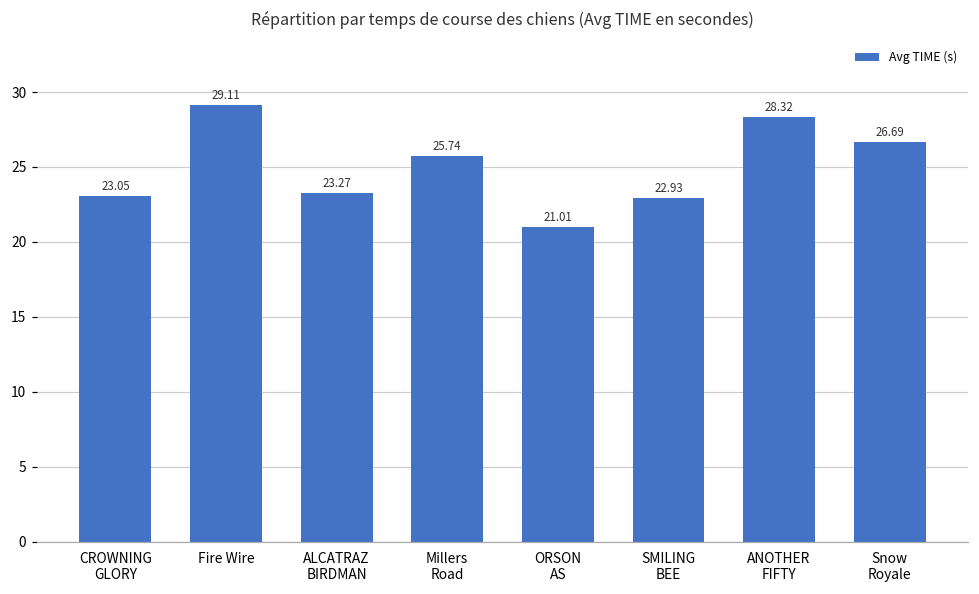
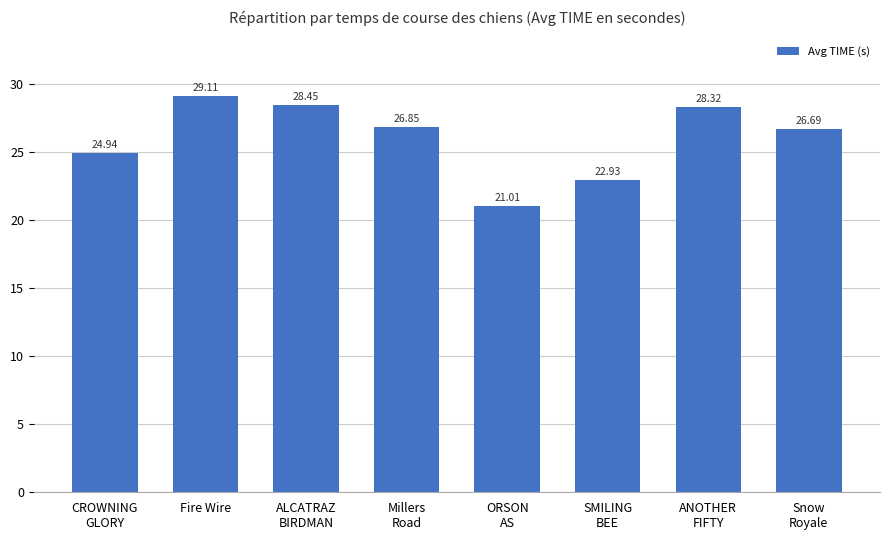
CROWNING GLORY: 23.05 -> 24.94
ALCATRAZ BIRDMAN: 23.27 -> 28.45
Millers Road: 25.74 -> 26.85
